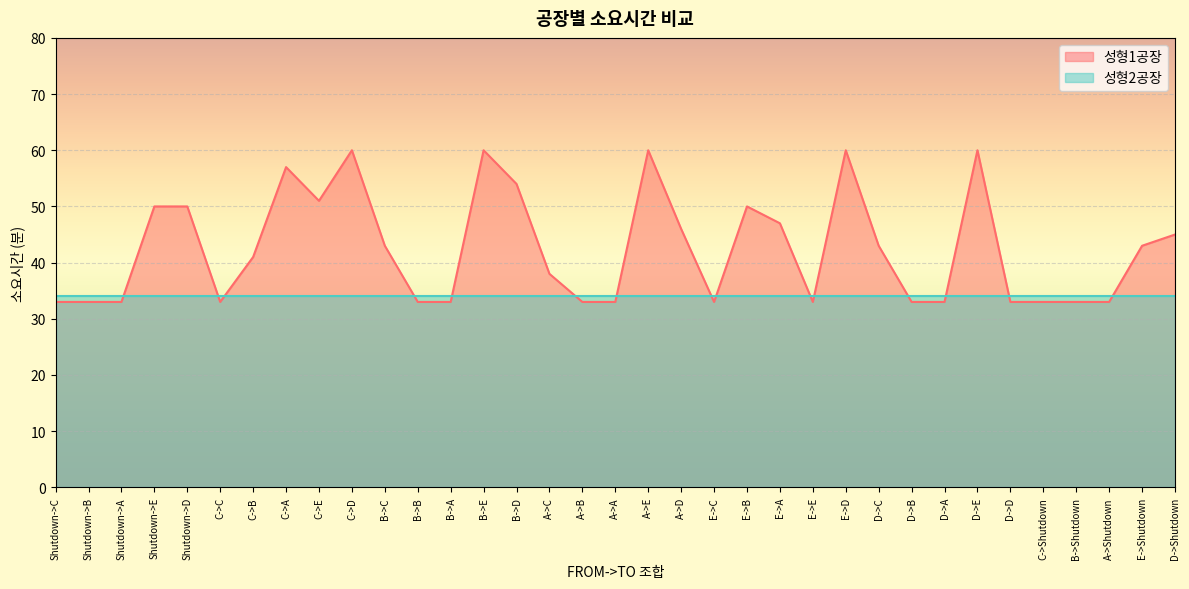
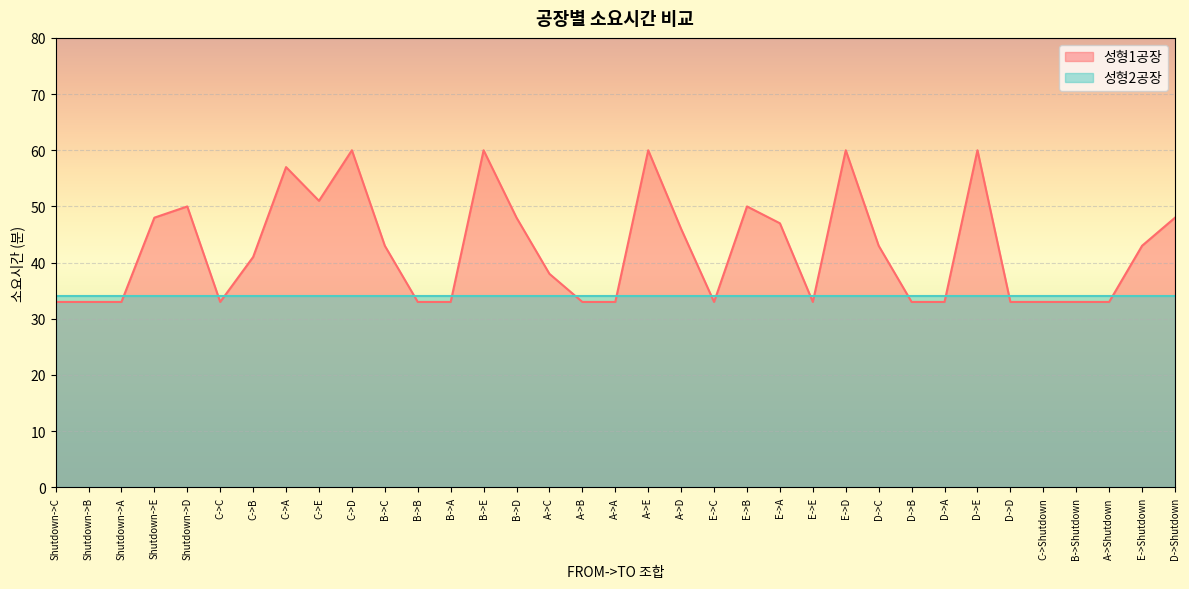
성형1공장, Shutdown->E: 50 -> 48
성형1공장, B->D: 54 -> 48
성형1공장, D->Shutdown: 45 -> 48
